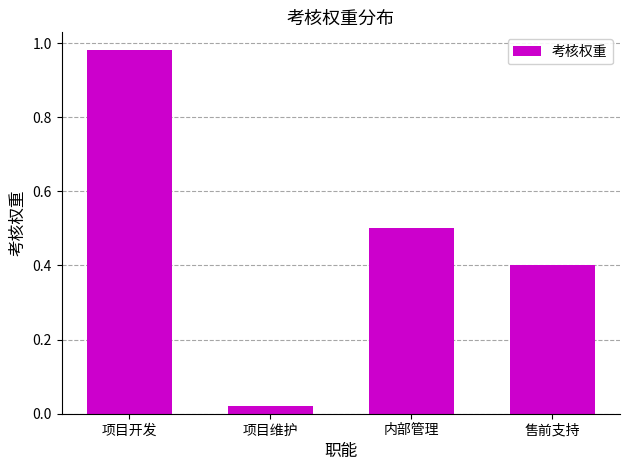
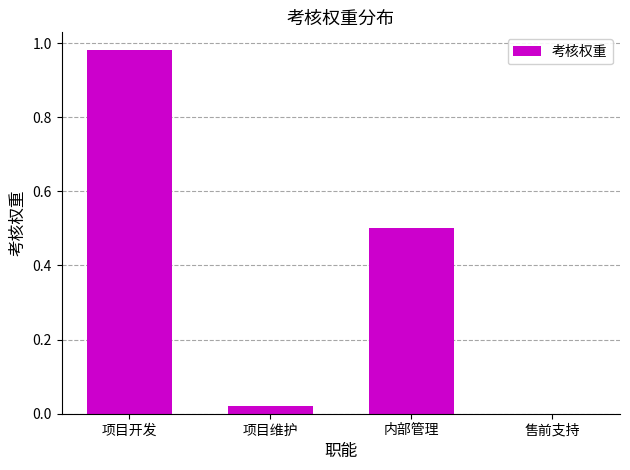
售前支持: 0.4 -> 0.0
